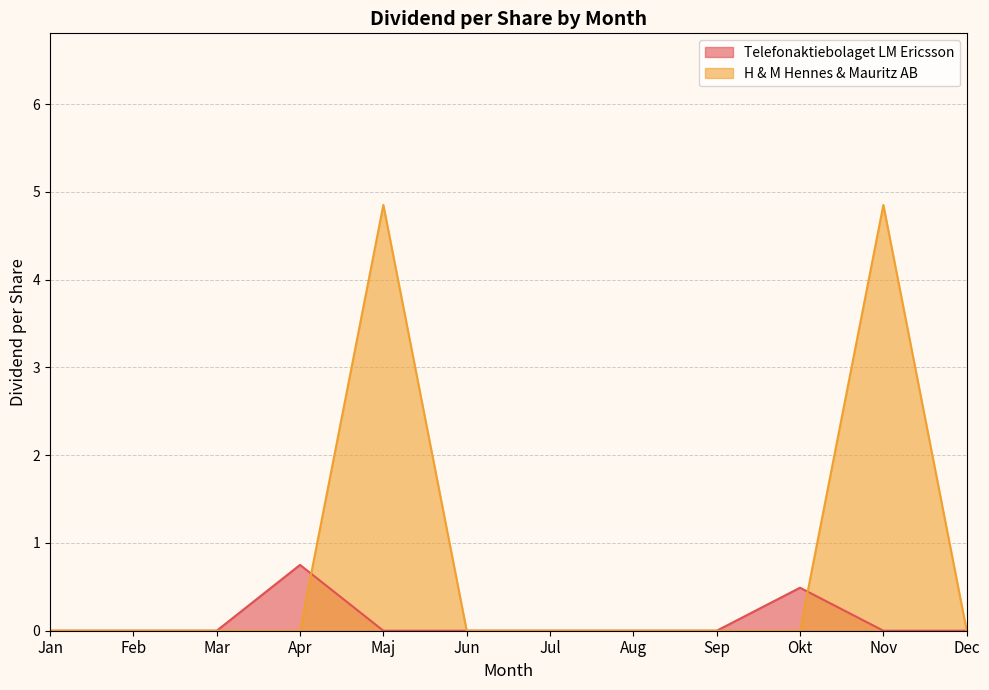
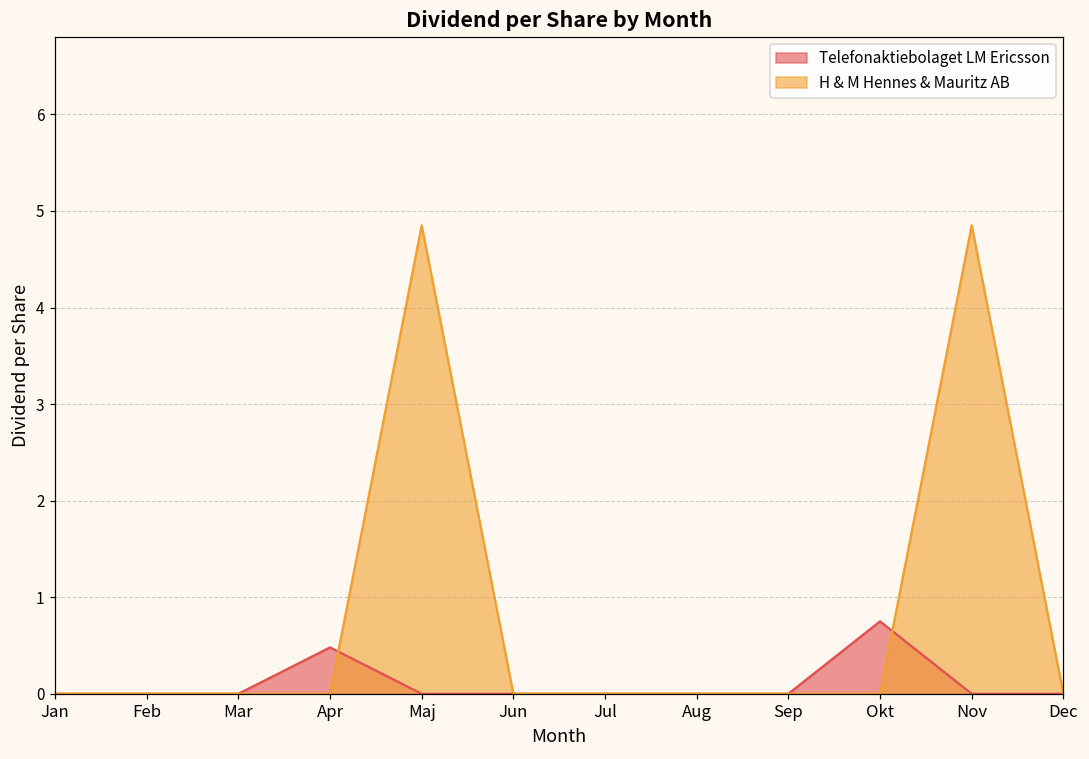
Telefonaktiebolaget LM Ericsson, Apr: 0.8 -> 0.5
Telefonaktiebolaget LM Ericsson, Okt: 0.5 -> 0.8
